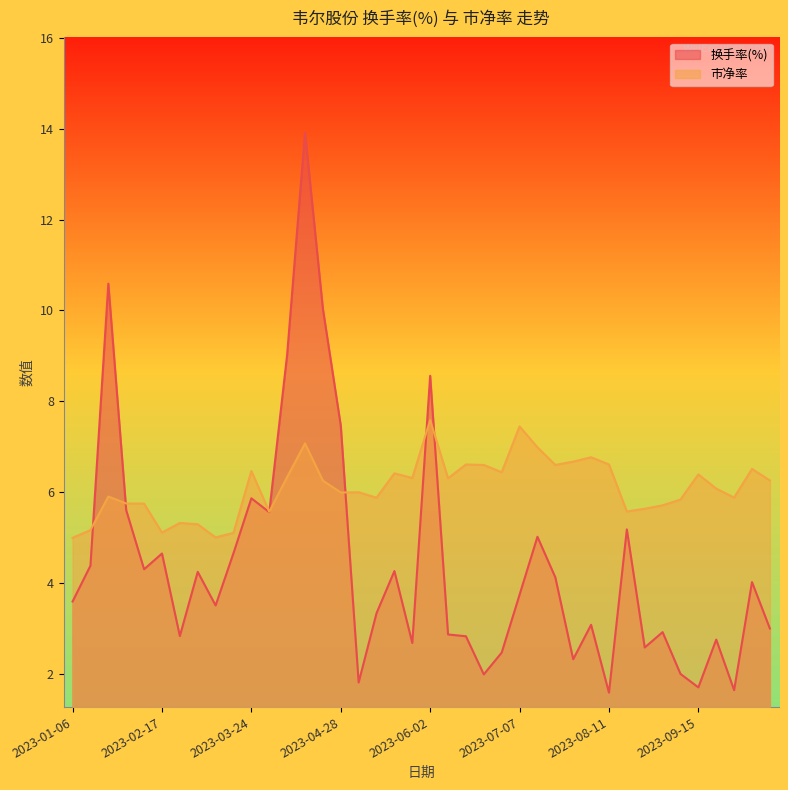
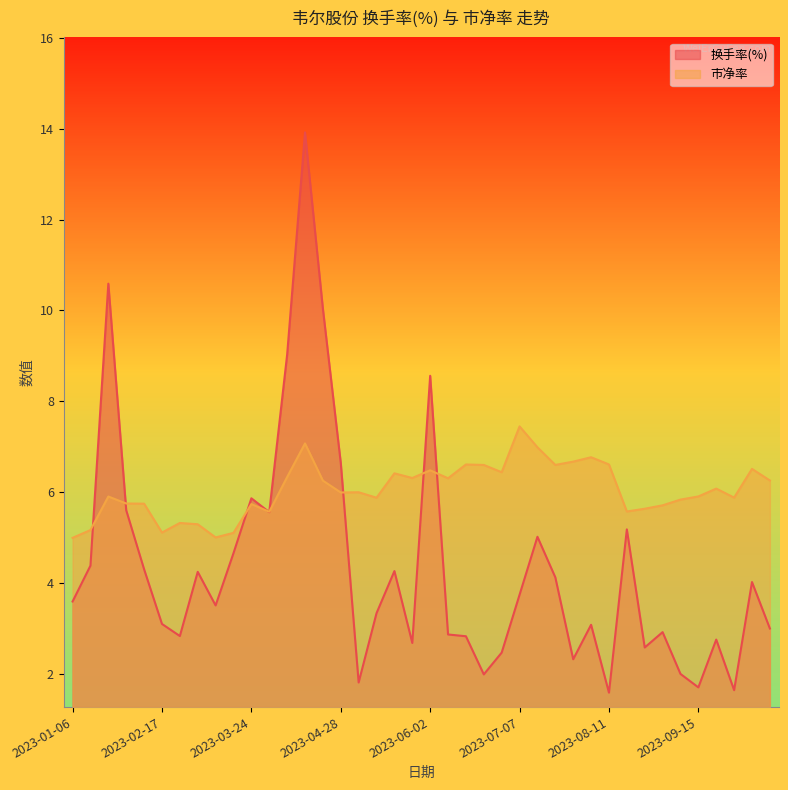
换手率(%), 2023-02-17: 4.7 -> 3.1
市净率, 2023-03-24: 6.5 -> 5.7
换手率(%), 2023-04-28: 7.5 -> 6.6
市净率, 2023-06-02: 7.6 -> 6.5
市净率, 2023-09-15: 6.4 -> 5.9
